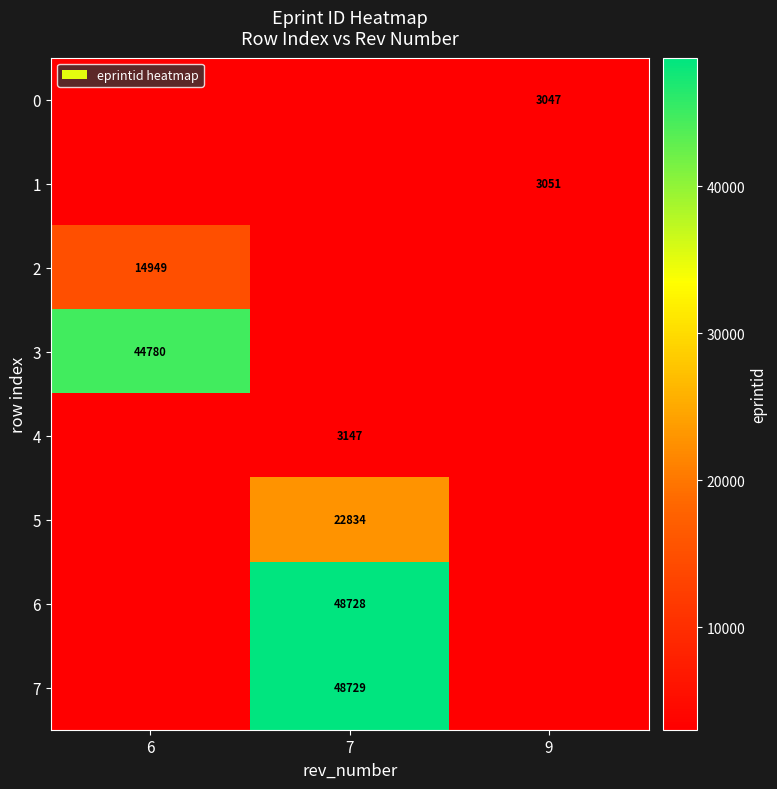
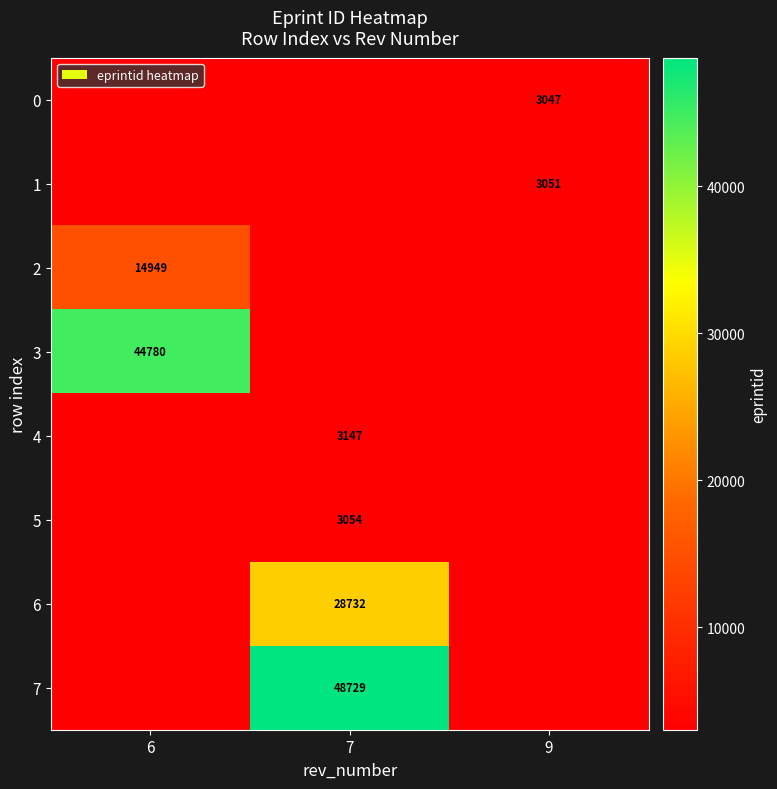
5, 7: 22834 -> 3054
6, 7: 48728 -> 28732
